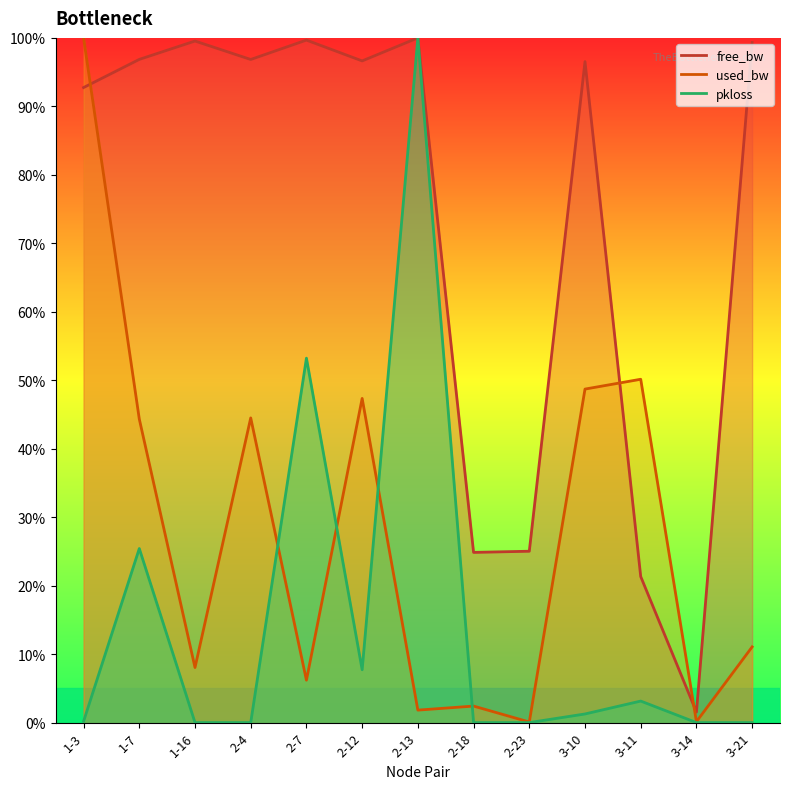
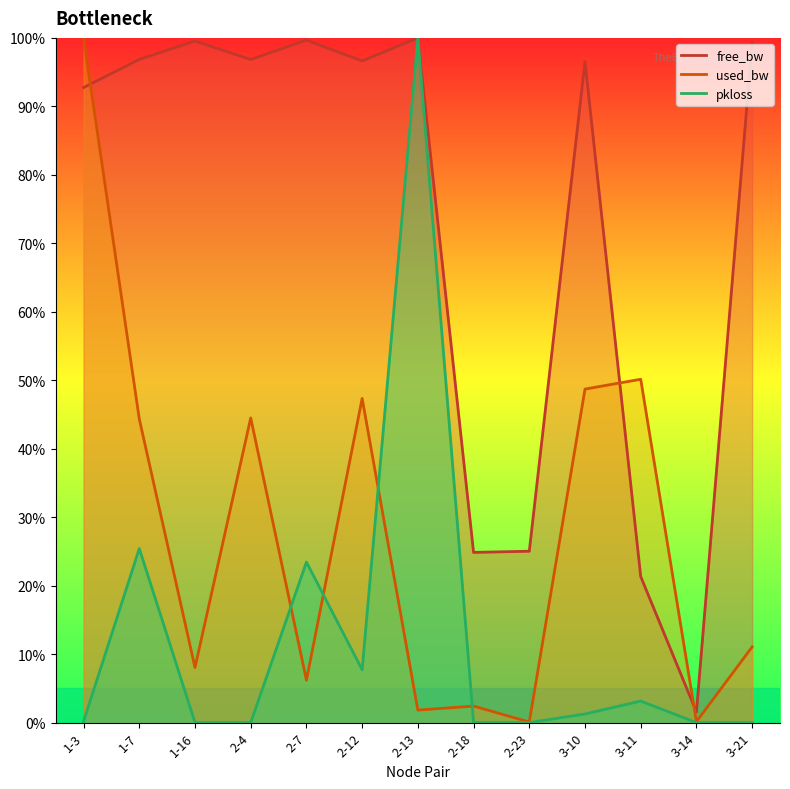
pkloss, 2-7: 53% -> 23%
